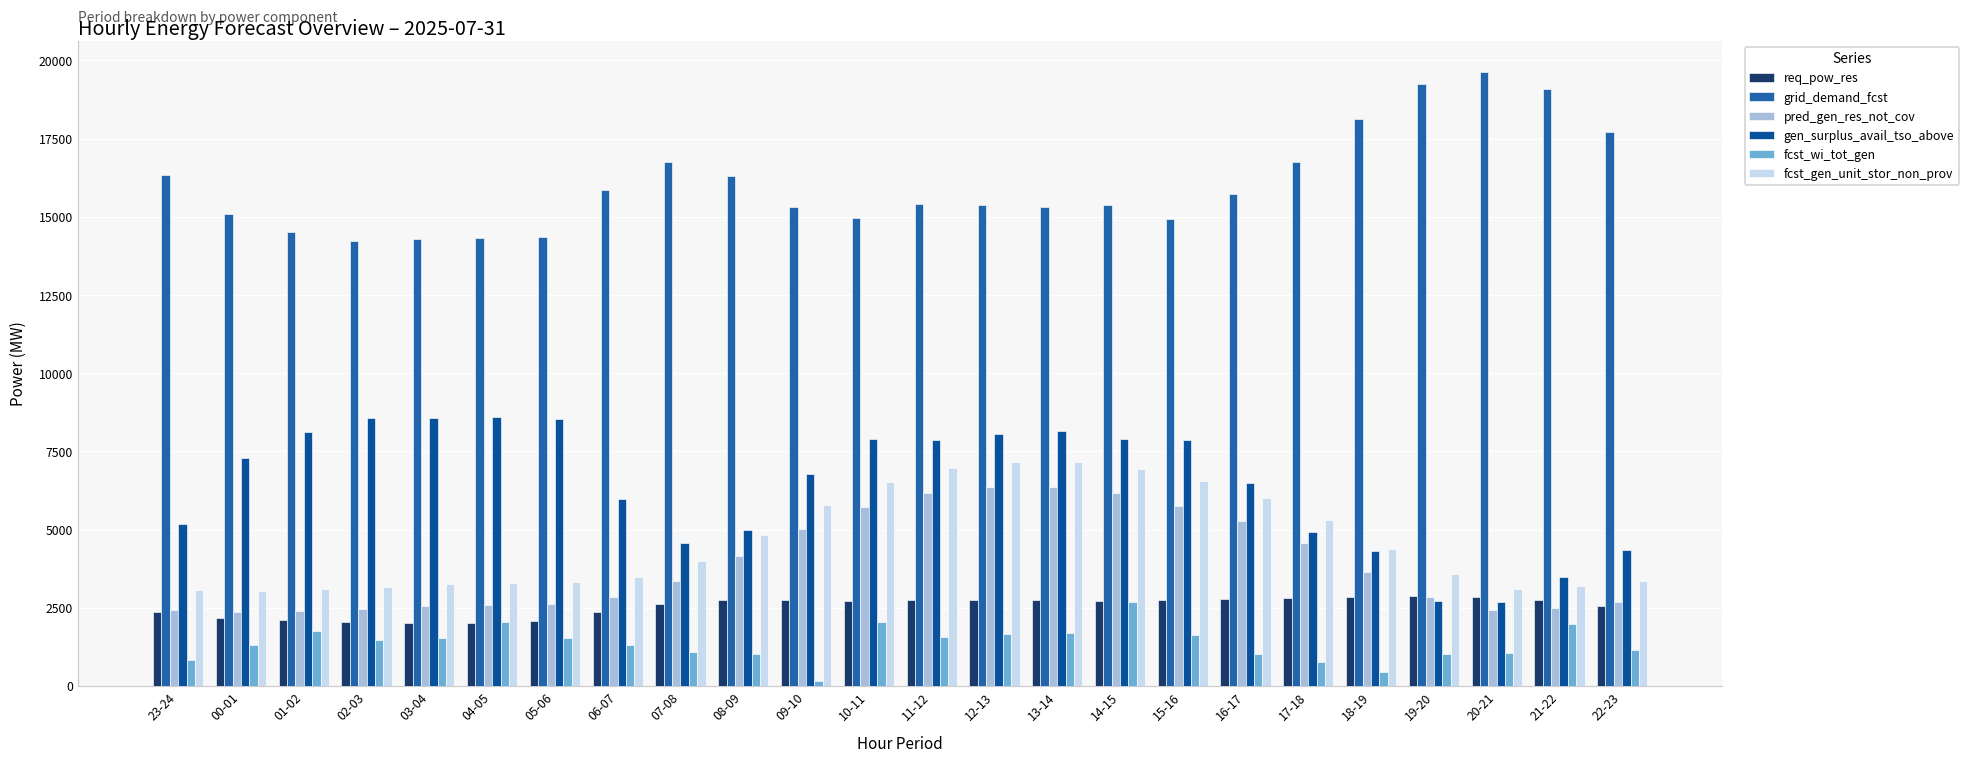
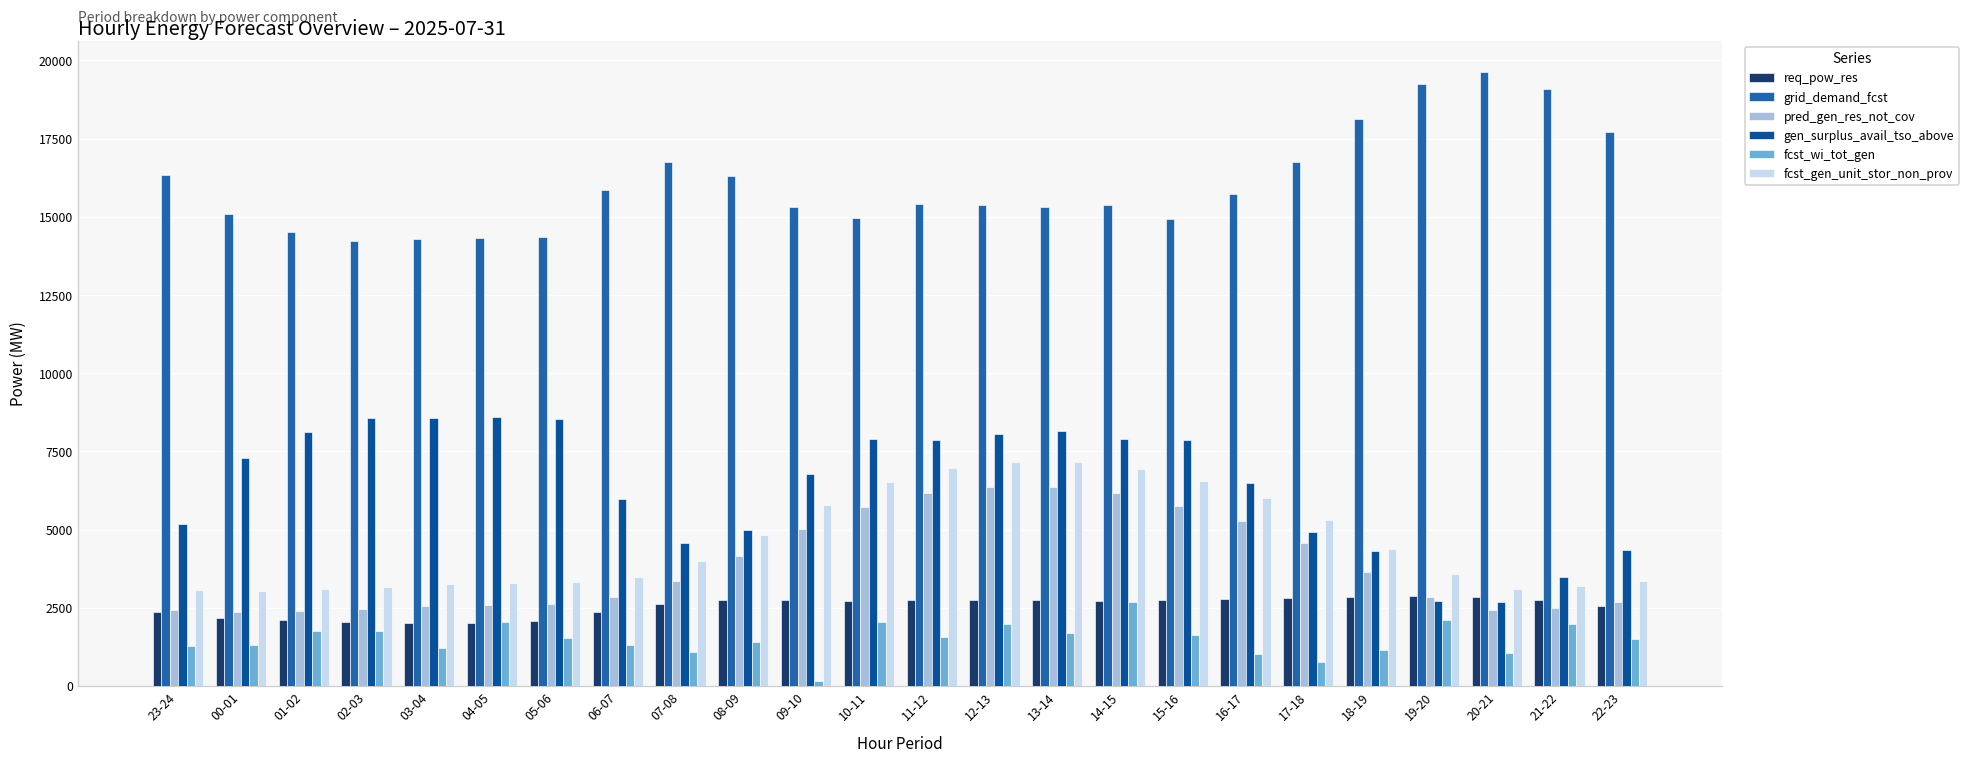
fcst_wi_tot_gen, 23-24: 800 -> 1300
fcst_wi_tot_gen, 02-03: 1500 -> 1800
fcst_wi_tot_gen, 03-04: 1500 -> 1200
fcst_wi_tot_gen, 08-09: 1000 -> 1400
fcst_wi_tot_gen, 12-13: 1700 -> 2000
fcst_wi_tot_gen, 18-19: 400 -> 1200
fcst_wi_tot_gen, 19-20: 1000 -> 2100
fcst_wi_tot_gen, 22-23: 1100 -> 1500
